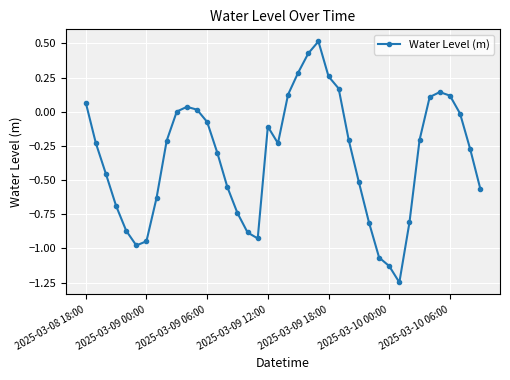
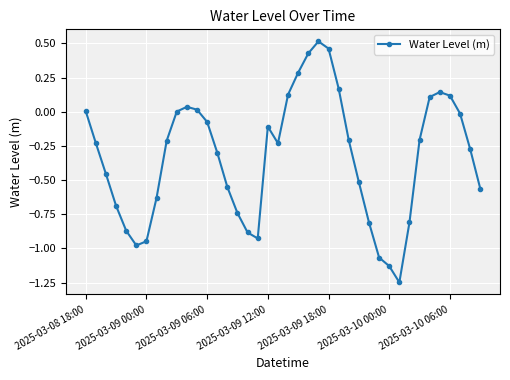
2025-03-08 18:00: 0.07 -> 0.00
2025-03-09 18:00: 0.26 -> 0.46
